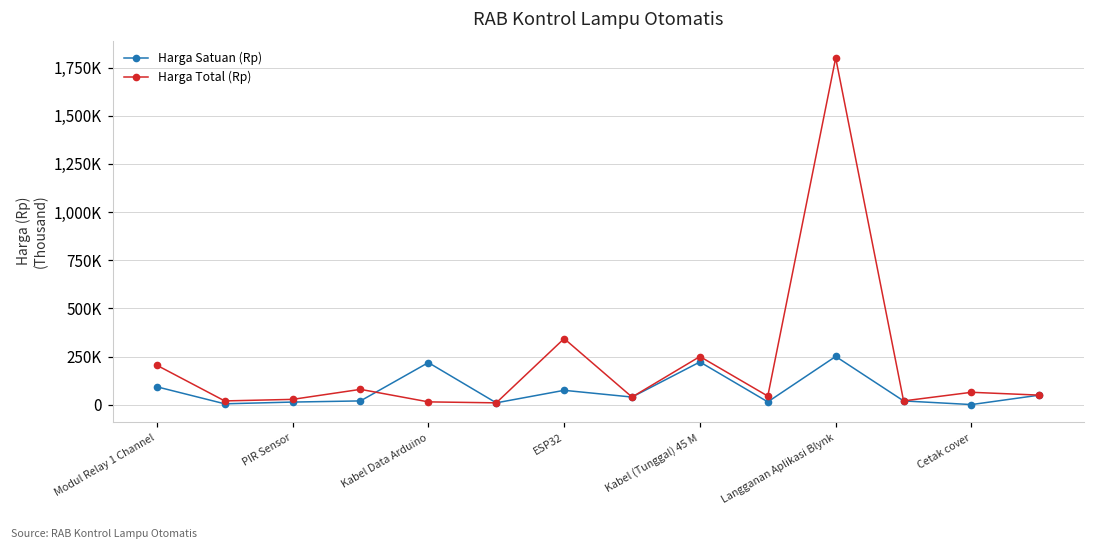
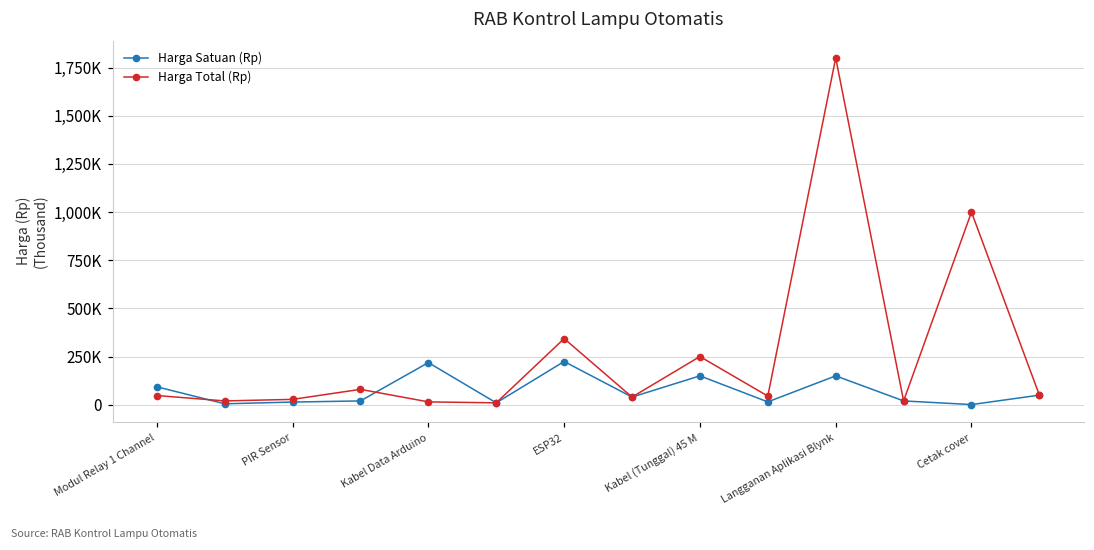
Harga Total (Rp), Modul Relay 1 Channel: 210,000 -> 50,000
Harga Satuan (Rp), ESP32: 80,000 -> 220,000
Harga Satuan (Rp), Kabel (Tunggal) 45 M: 220,000 -> 150,000
Harga Satuan (Rp), Langganan Aplikasi Blynk: 250,000 -> 150,000
Harga Total (Rp), Cetak cover: 60,000 -> 1,000,000
